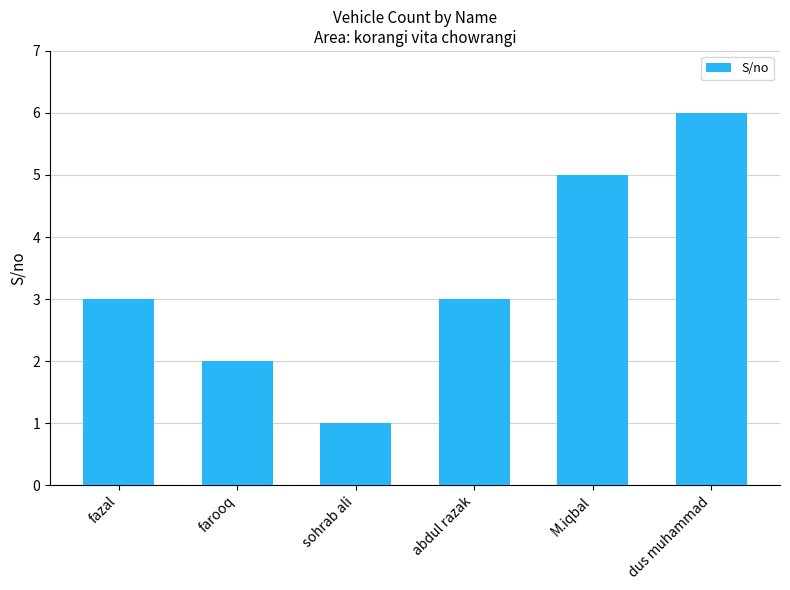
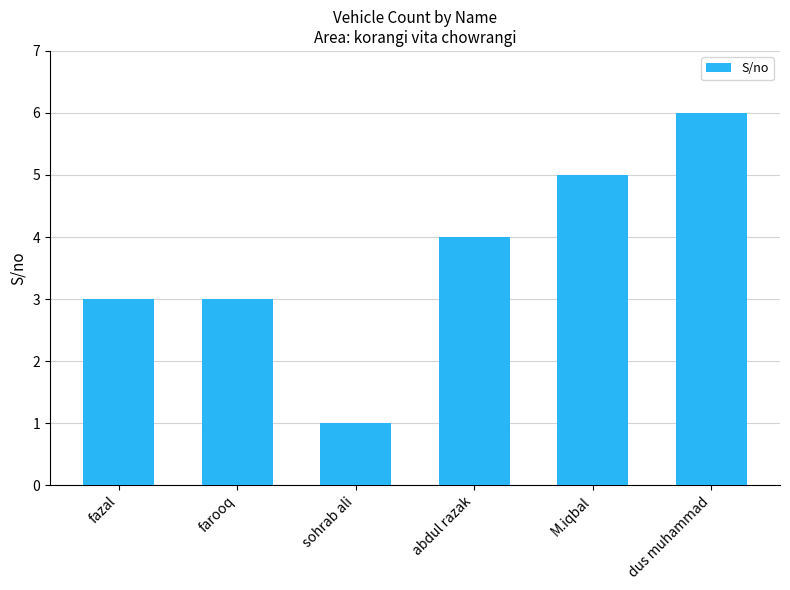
farooq: 2 -> 3
abdul razak: 3 -> 4
